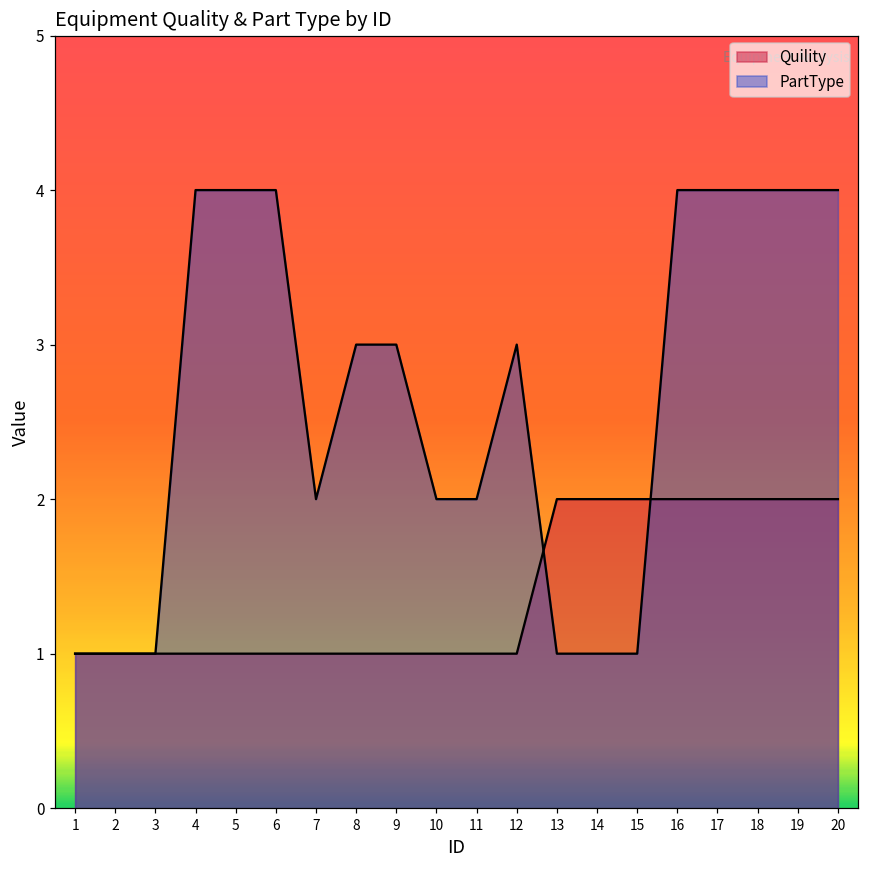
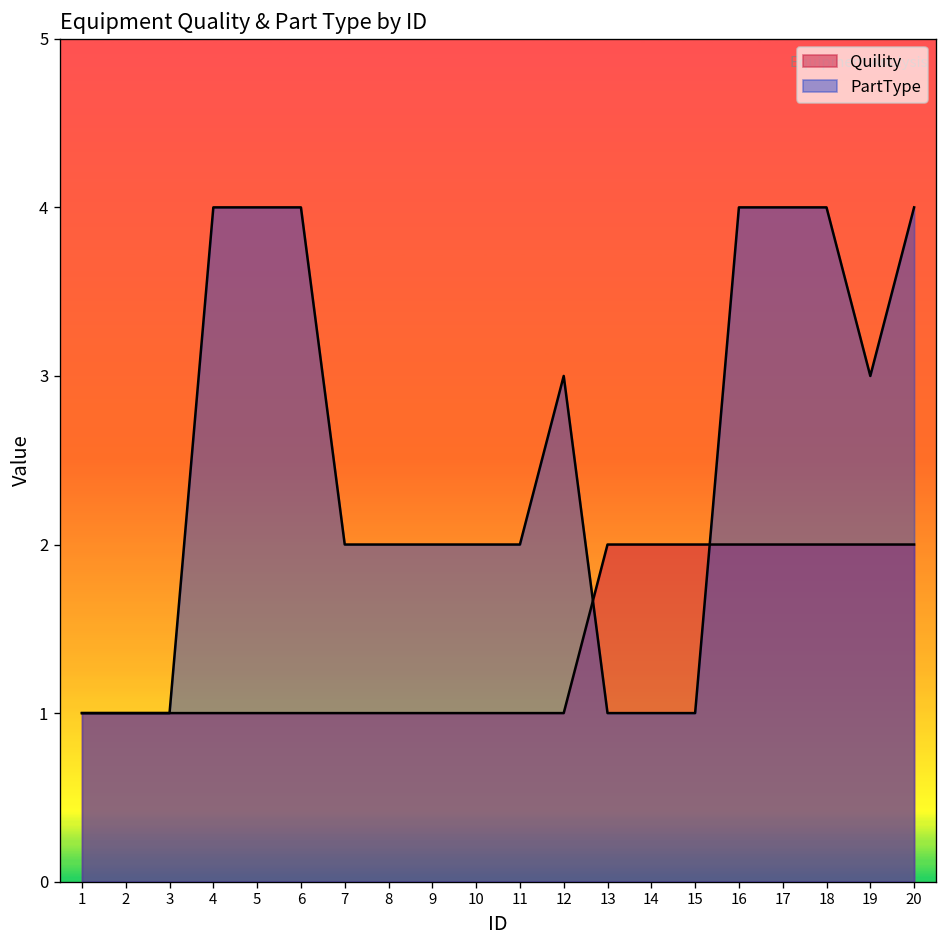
PartType, 8: 3 -> 2
PartType, 9: 3 -> 2
PartType, 19: 4 -> 3
